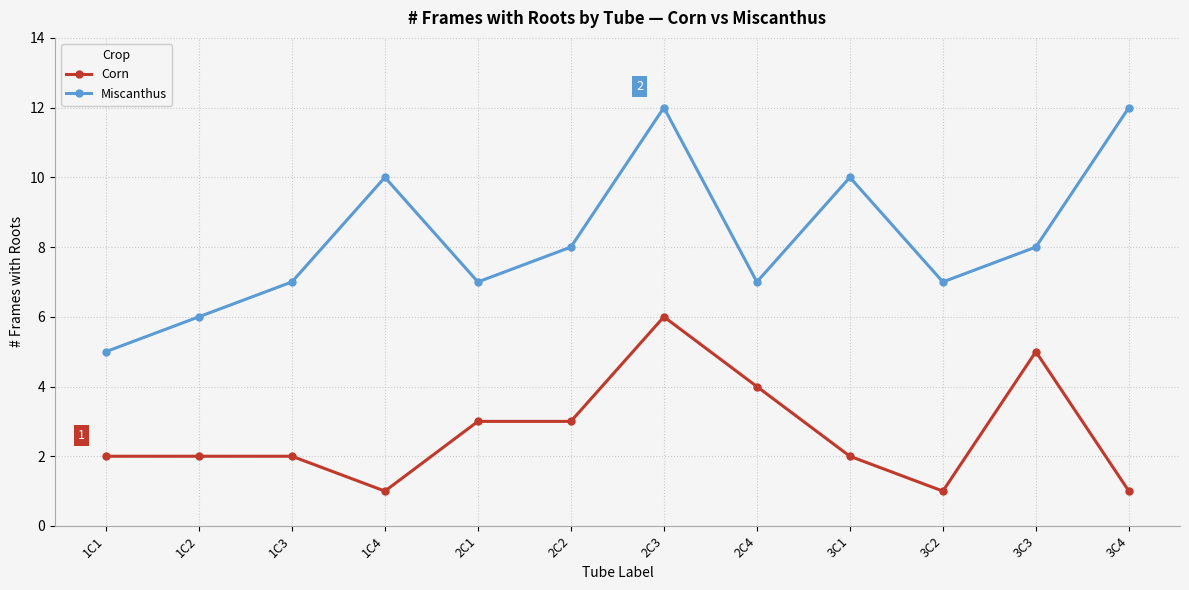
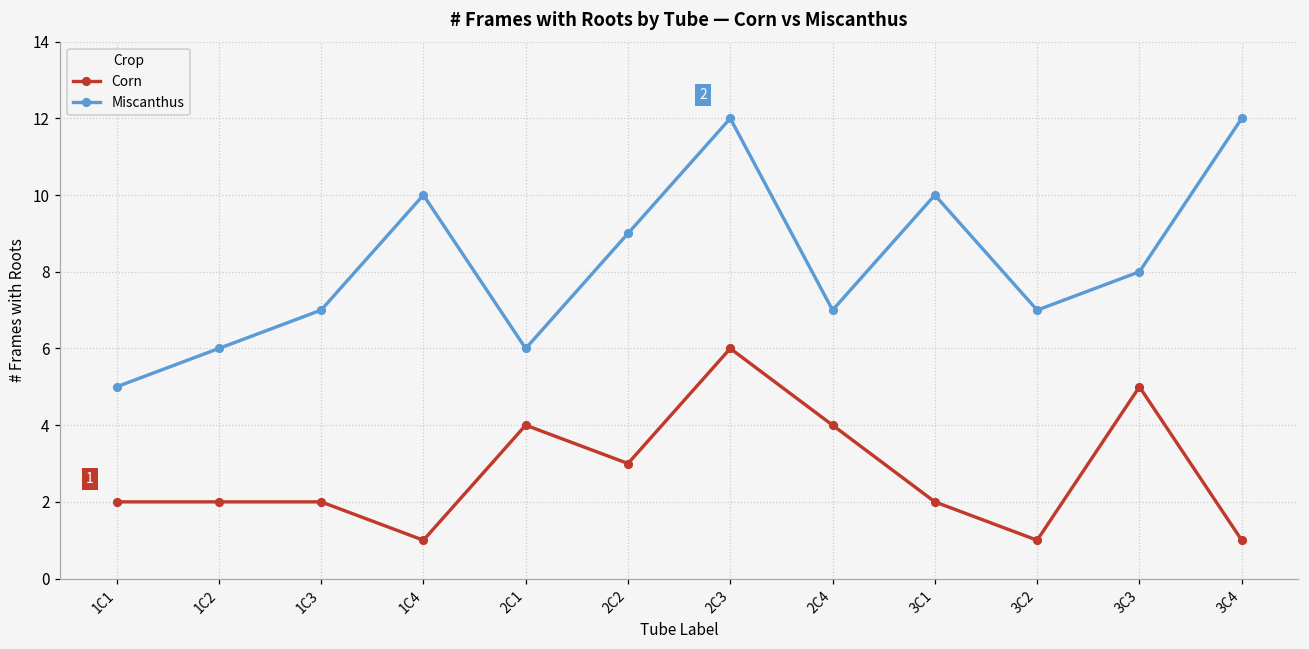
Corn, 2C1: 3 -> 4
Miscanthus, 2C1: 7 -> 6
Miscanthus, 2C2: 8 -> 9
